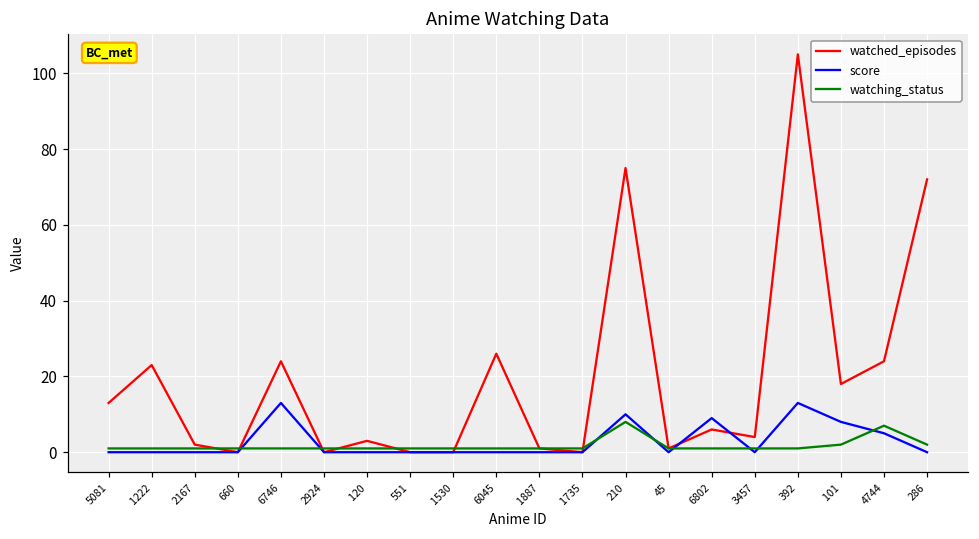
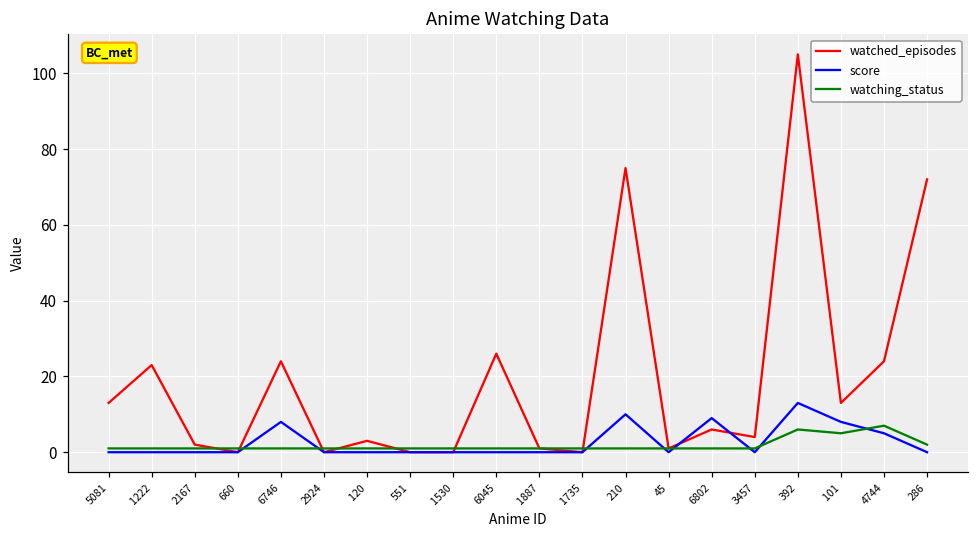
score, 6746: 13 -> 8
watching_status, 210: 8 -> 1
watching_status, 392: 1 -> 6
watched_episodes, 101: 18 -> 13
watching_status, 101: 2 -> 5
